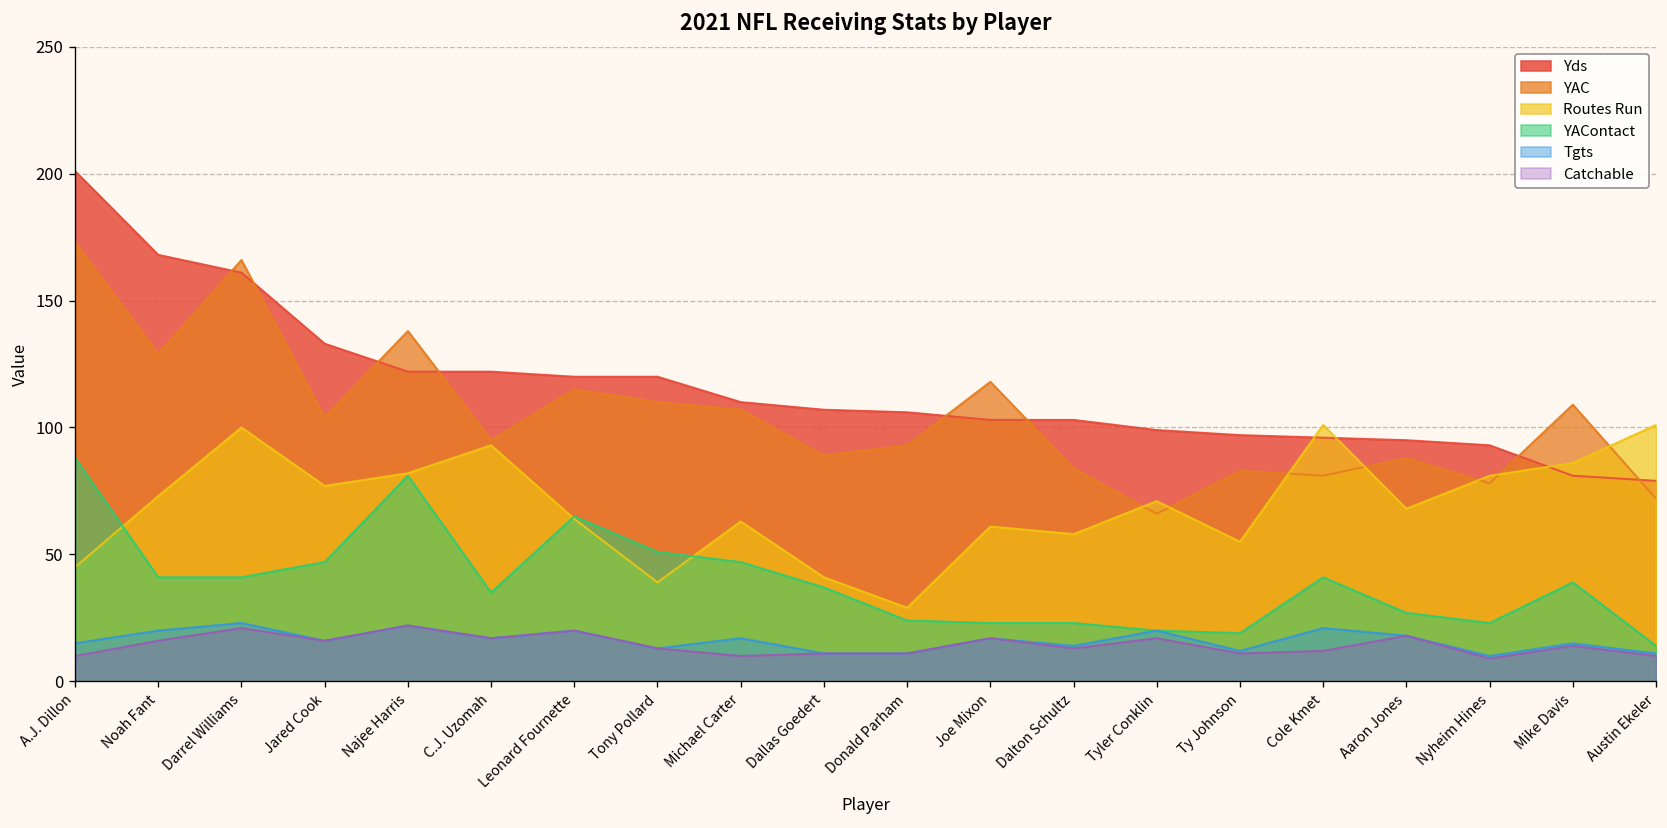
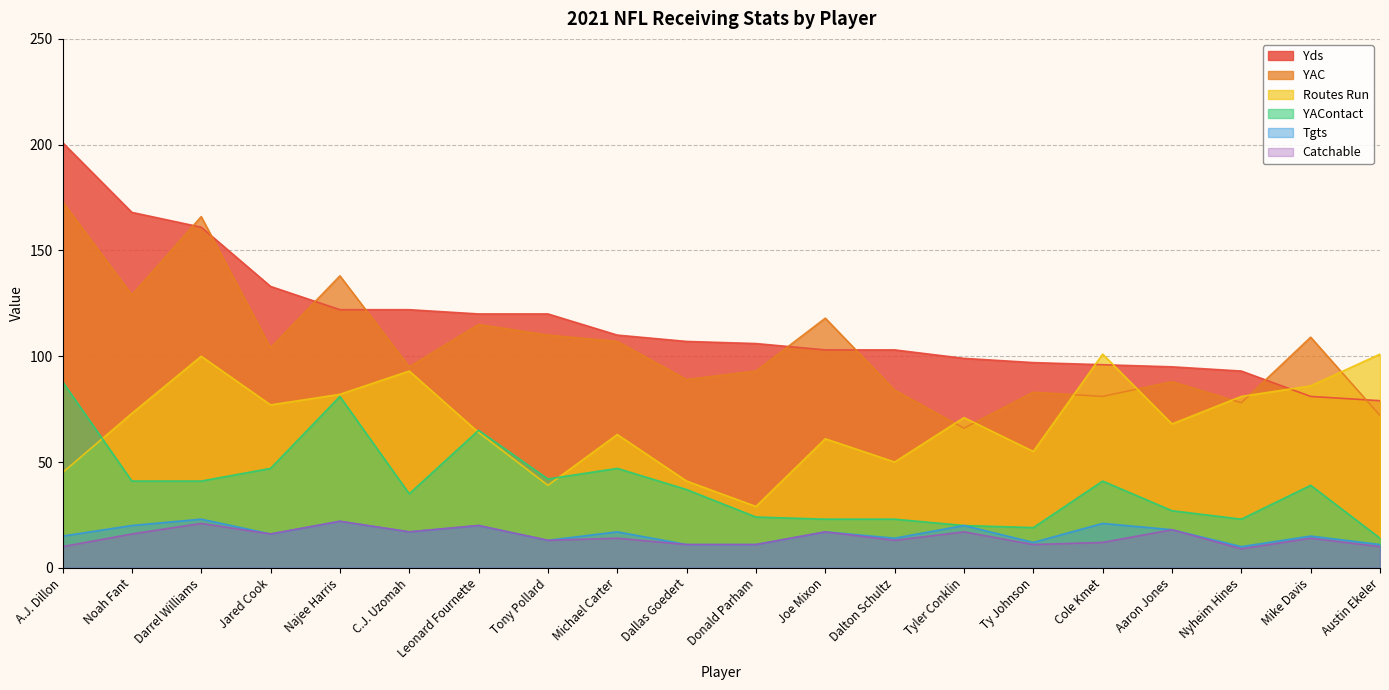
YAContact, Tony Pollard: 51 -> 42
Catchable, Michael Carter: 10 -> 14
Routes Run, Dalton Schultz: 58 -> 50
